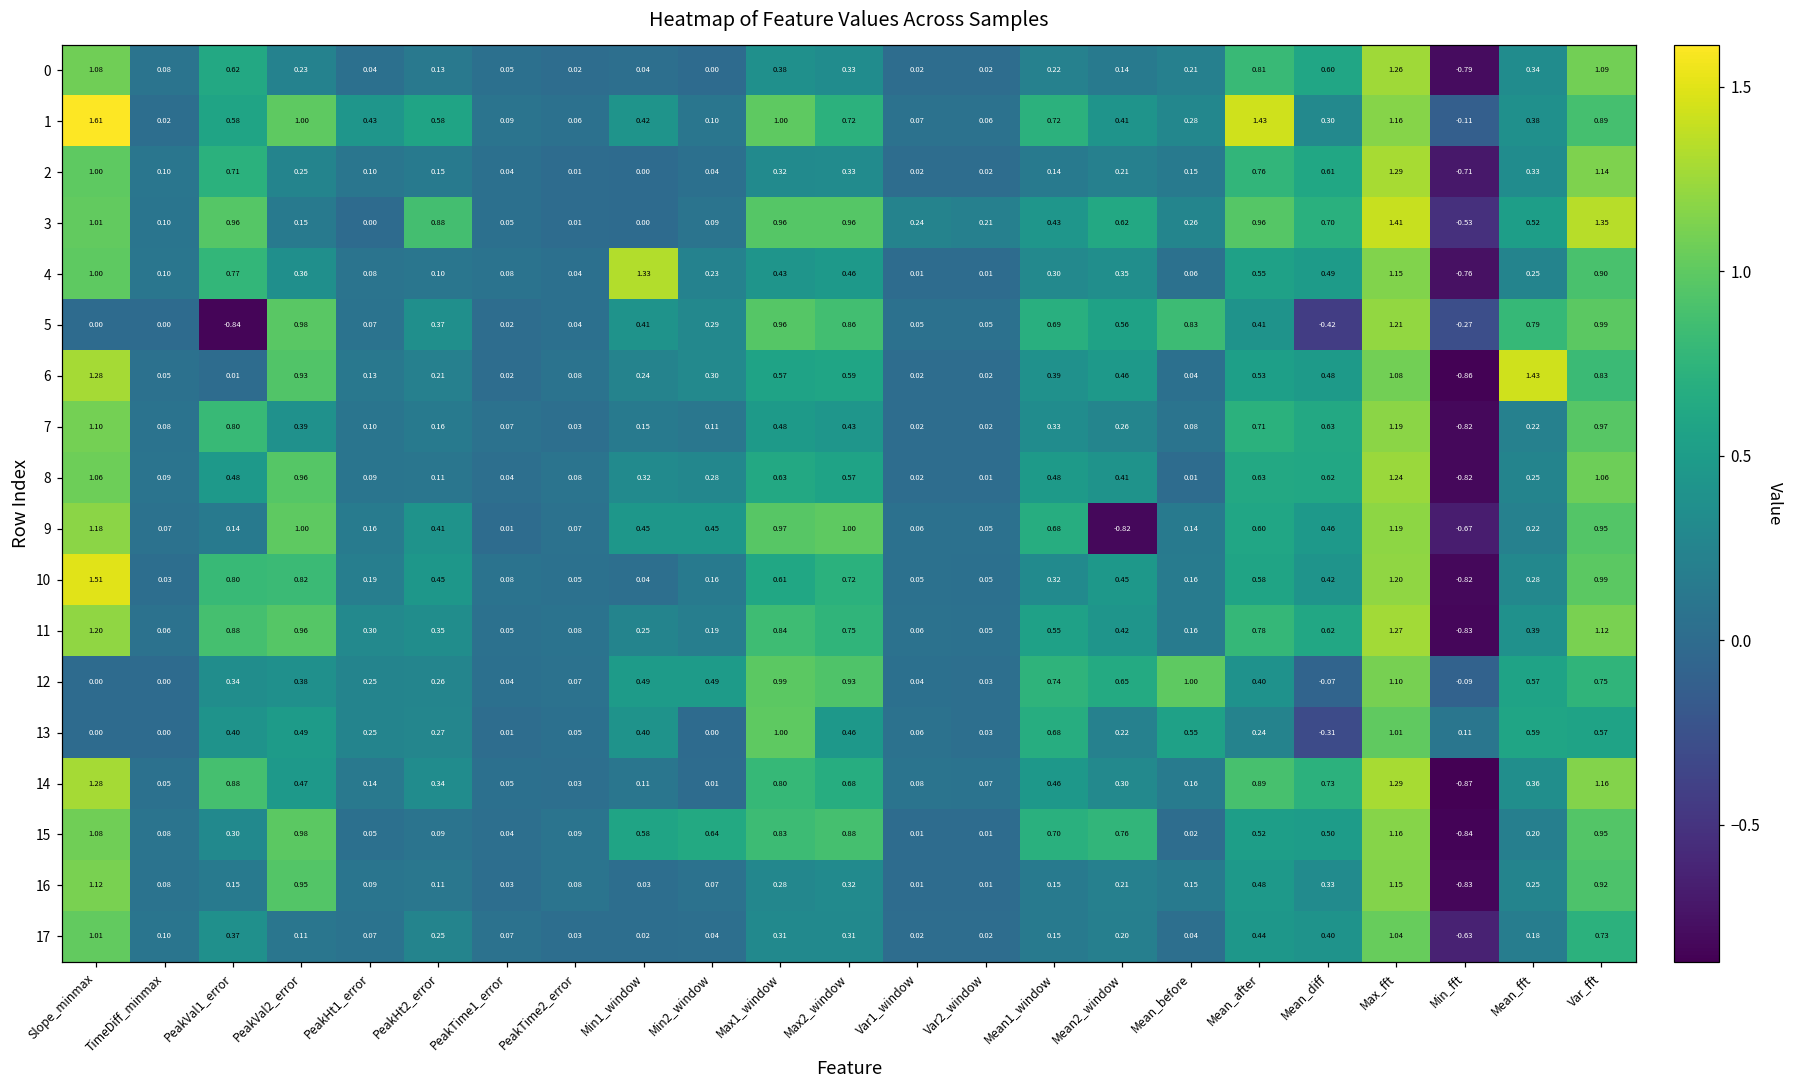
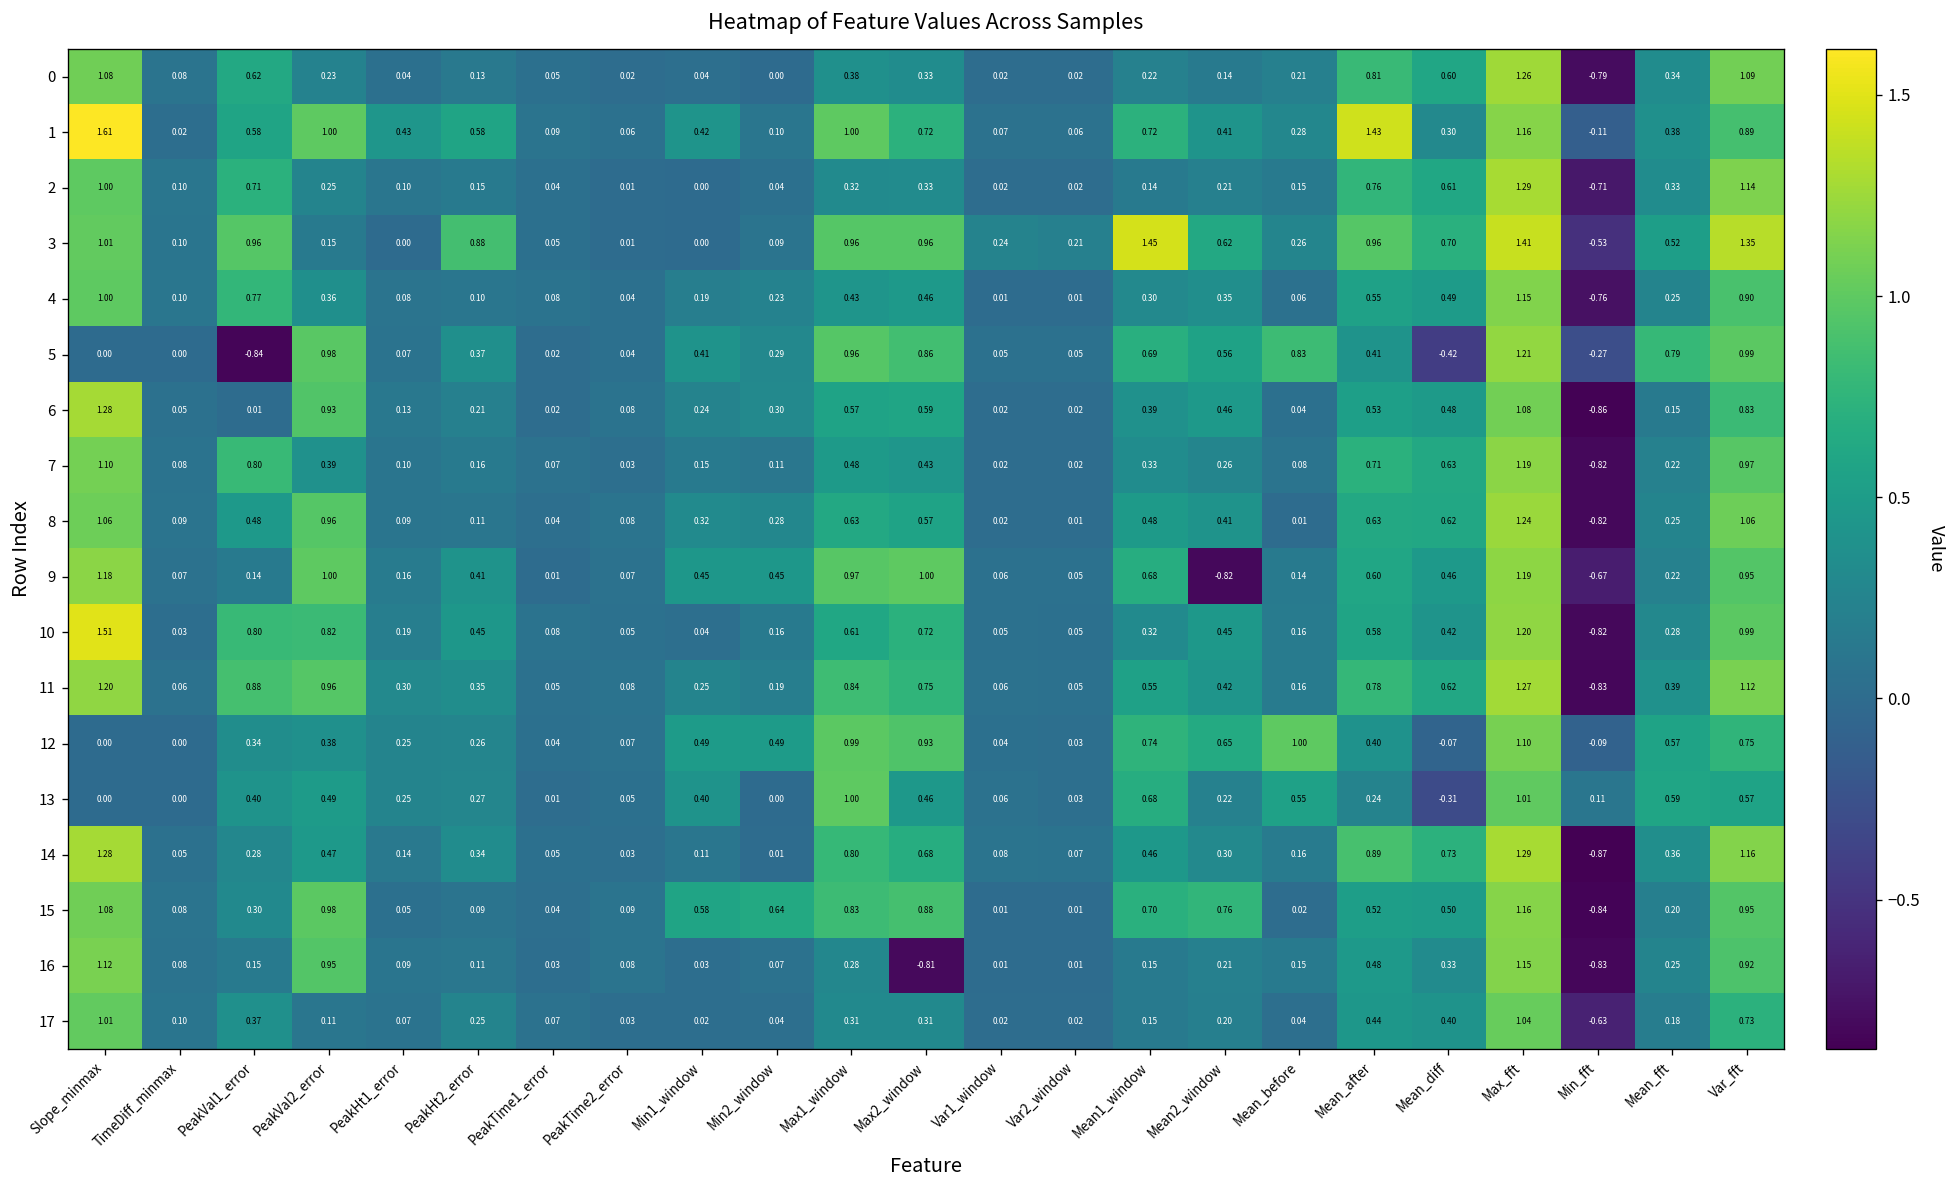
3, Mean1_window: 0.43 -> 1.45
4, Min1_window: 1.33 -> 0.19
6, Mean_fft: 1.43 -> 0.15
14, PeakVal1_error: 0.88 -> 0.28
16, Max2_window: 0.32 -> -0.81
